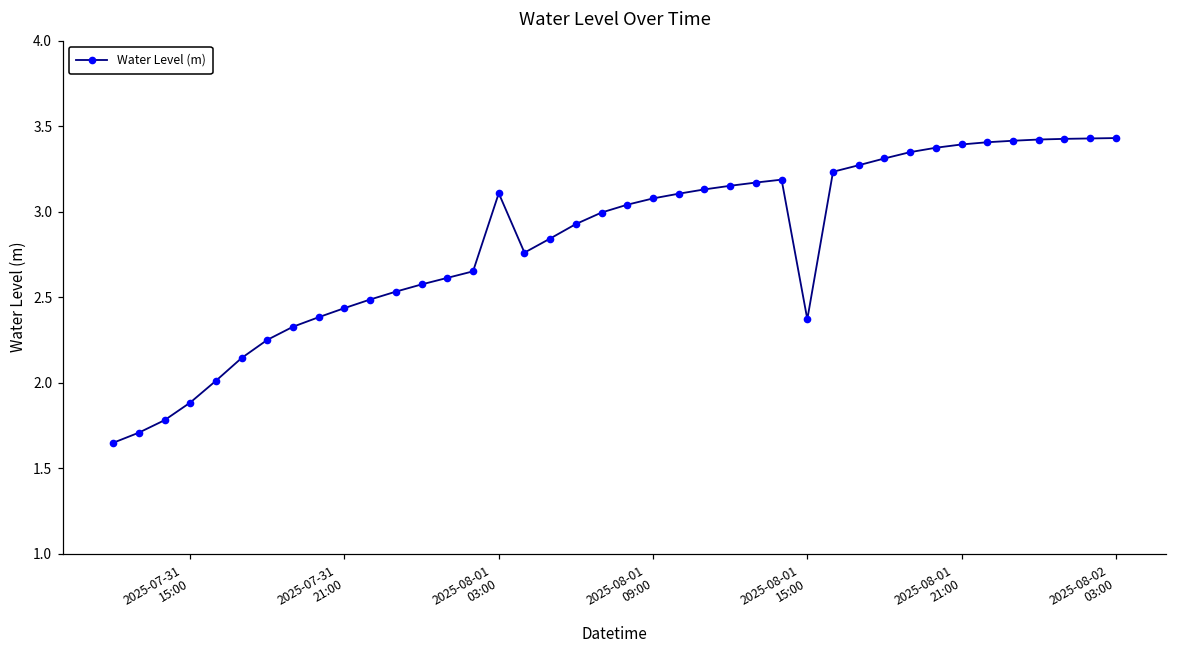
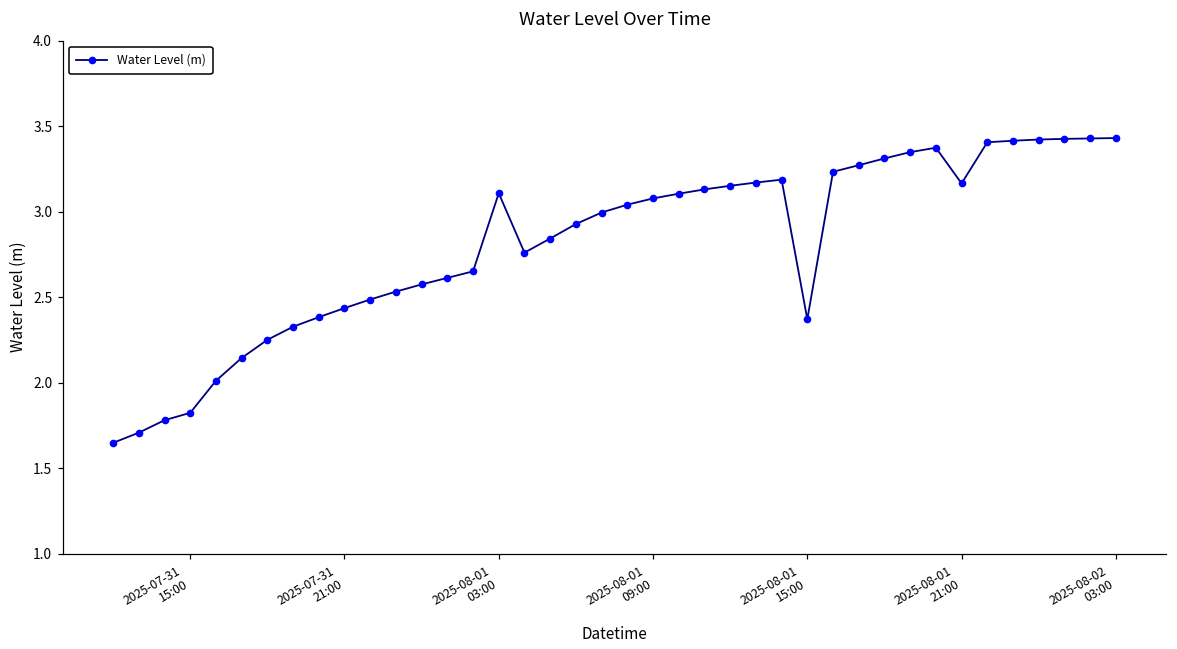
2025-07-31 15:00: 1.88 -> 1.82
2025-08-01 21:00: 3.39 -> 3.17
